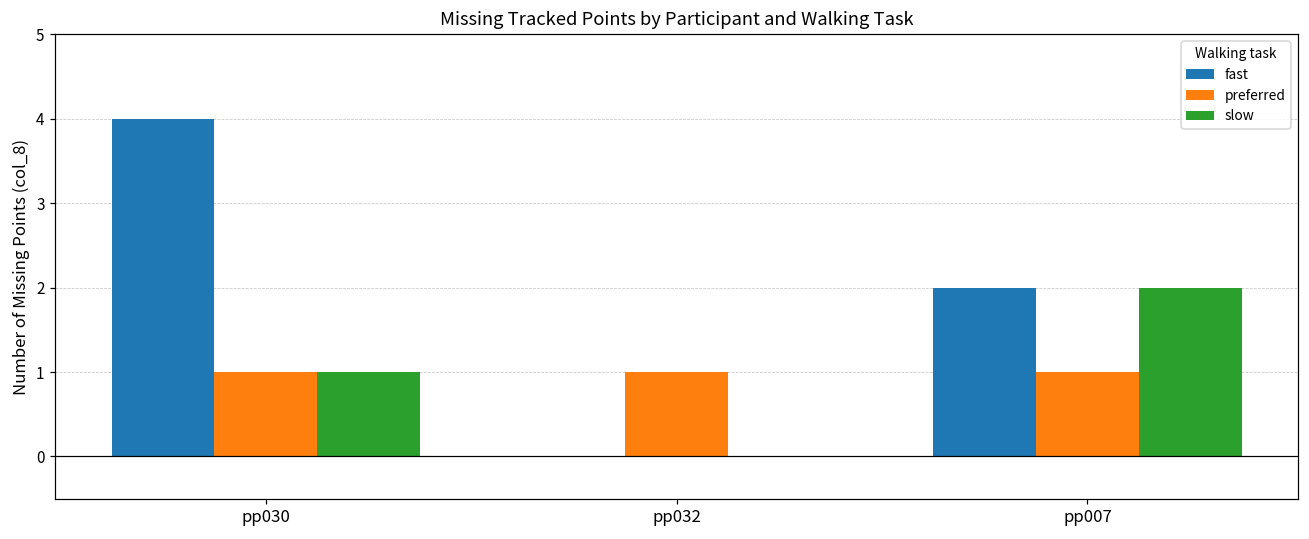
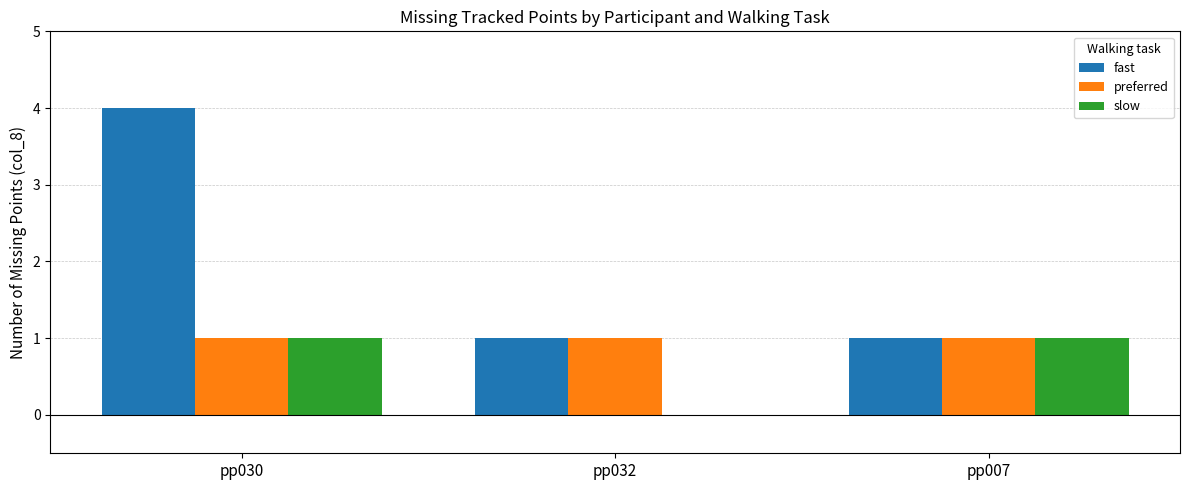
fast, pp032: 0 -> 1
fast, pp007: 2 -> 1
slow, pp007: 2 -> 1
